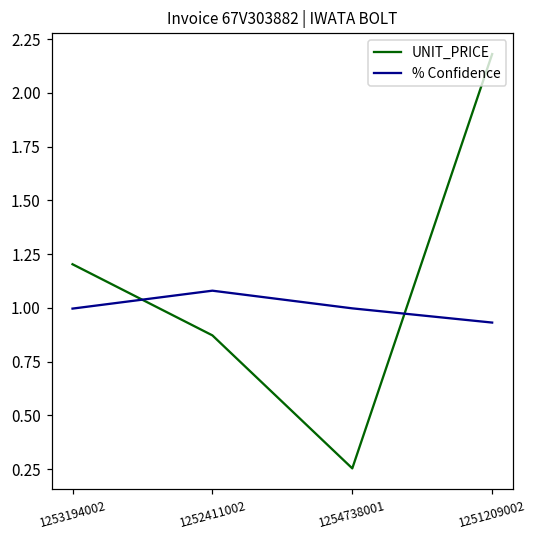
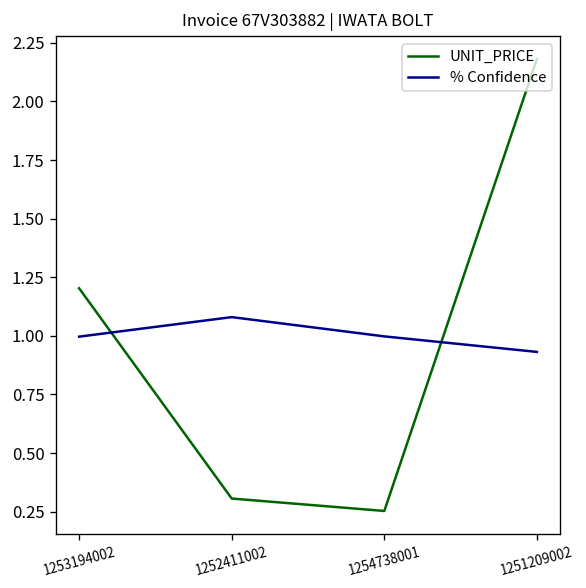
UNIT_PRICE, 1252411002: 0.87 -> 0.31
